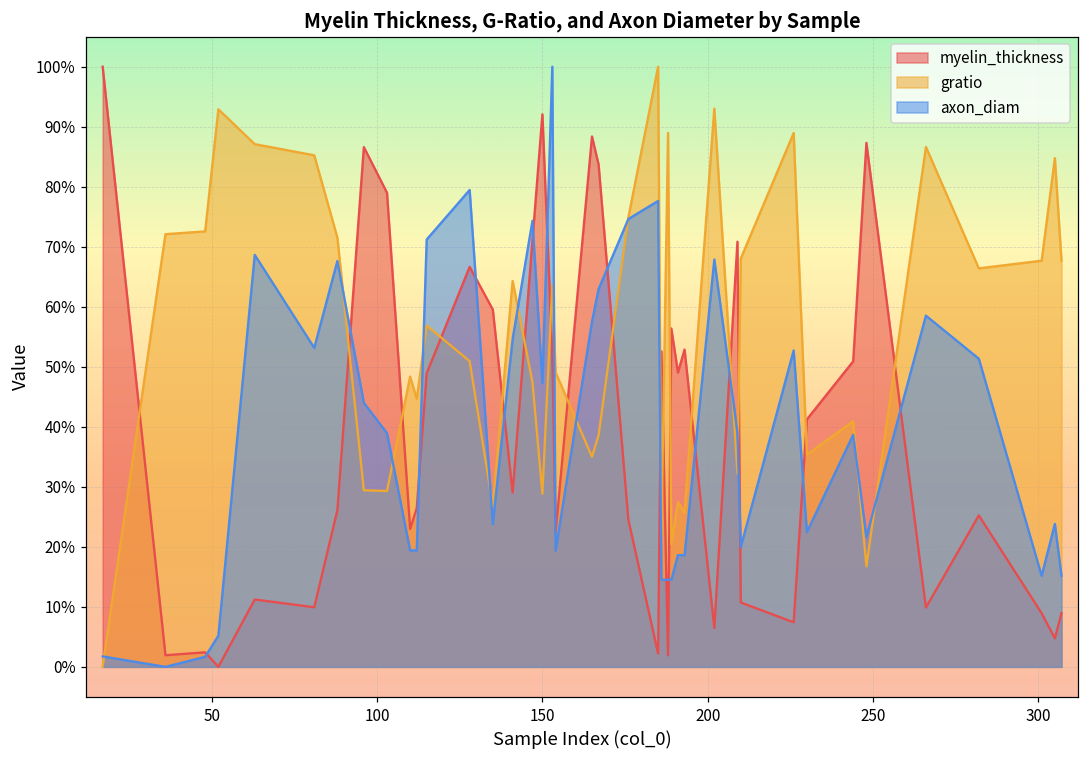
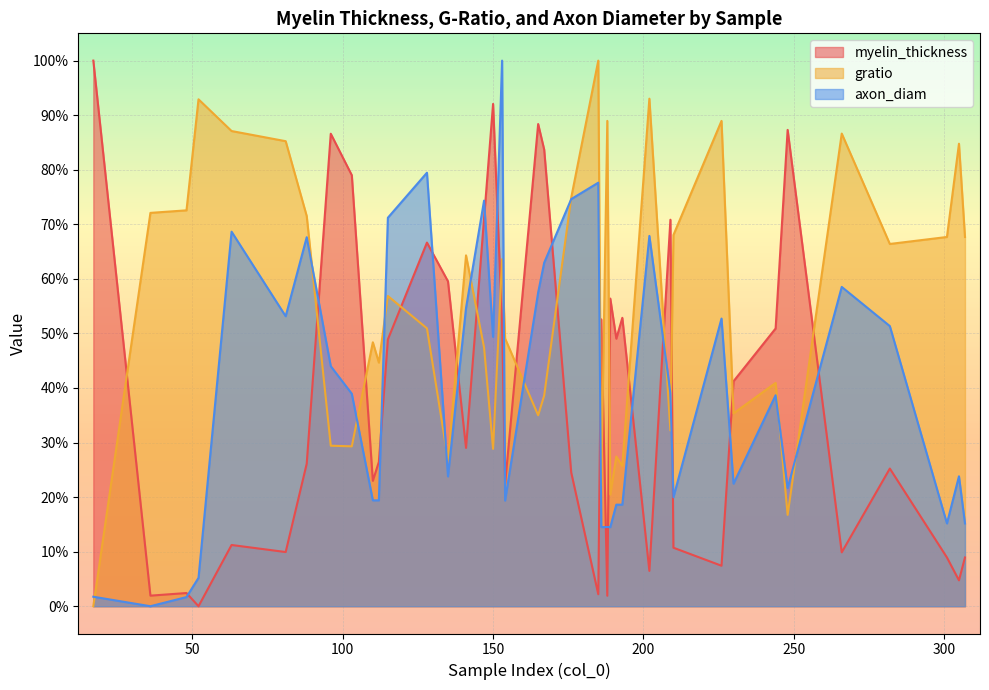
axon_diam, 150: 47% -> 49%
